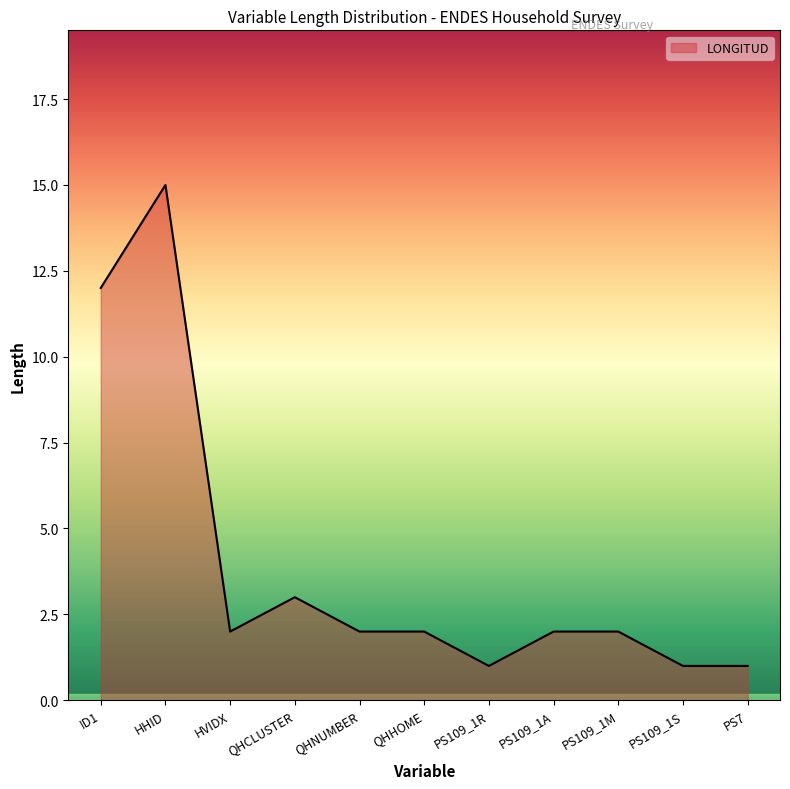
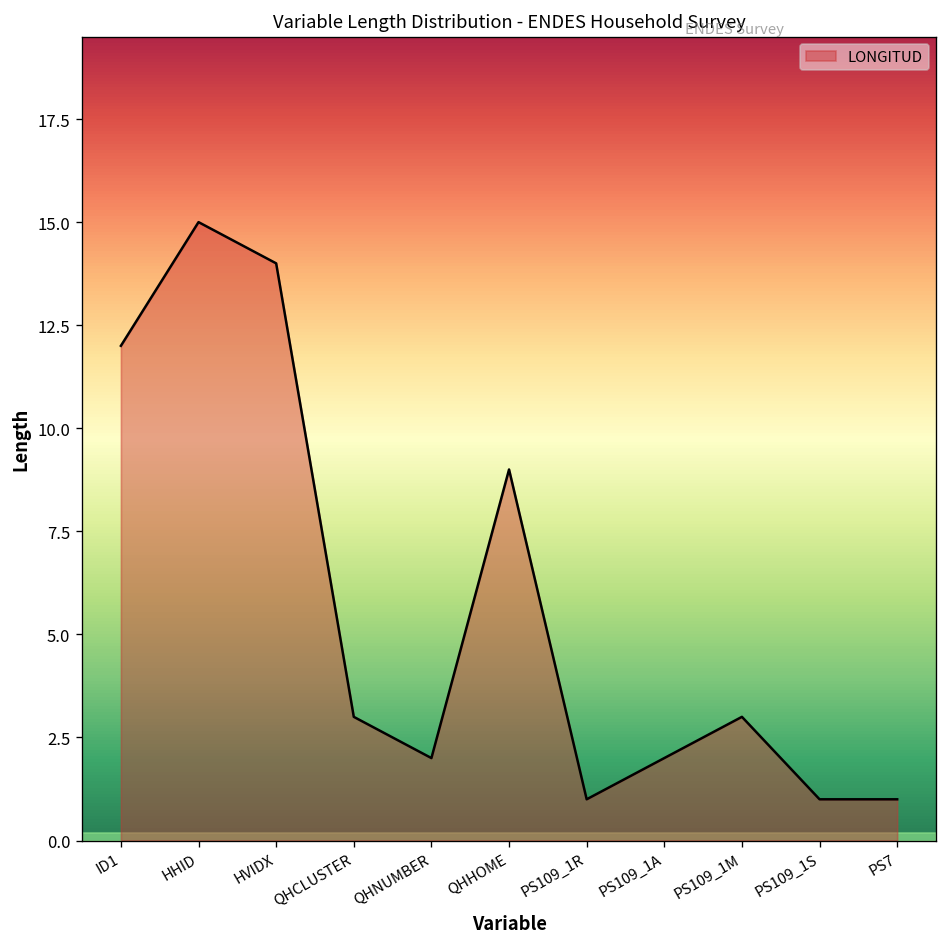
HVIDX: 2 -> 14
QHHOME: 2 -> 9
PS109_1M: 2 -> 3
